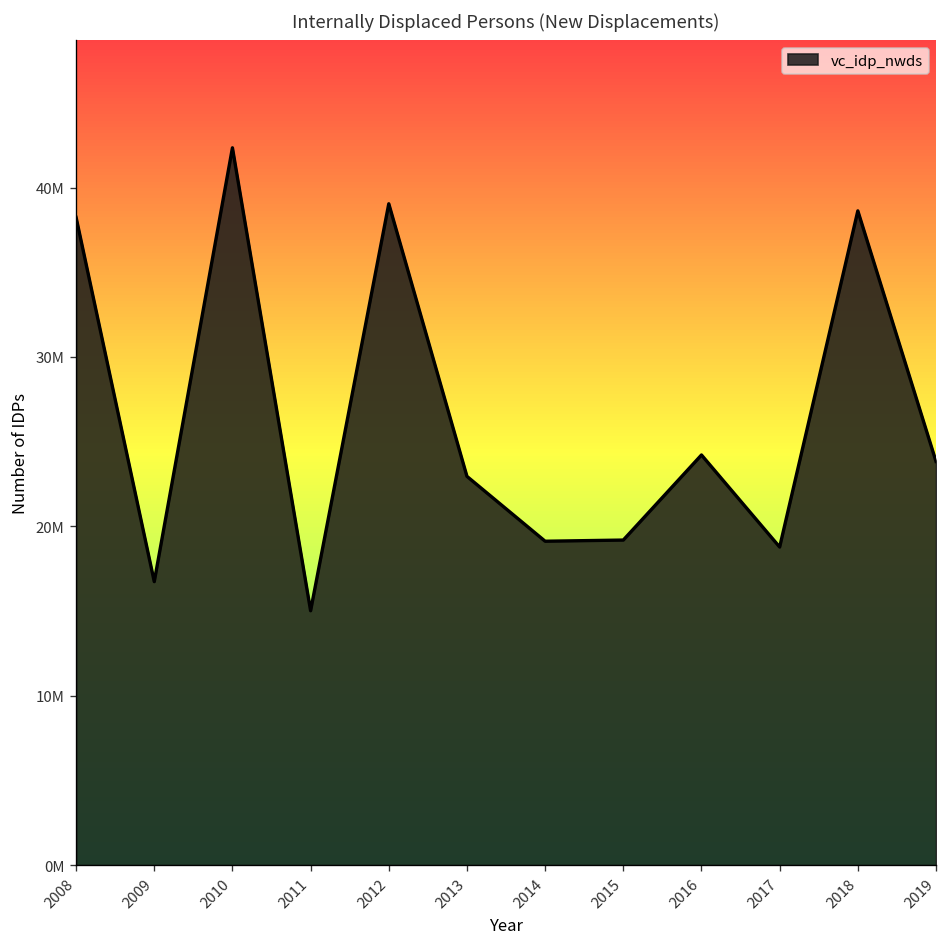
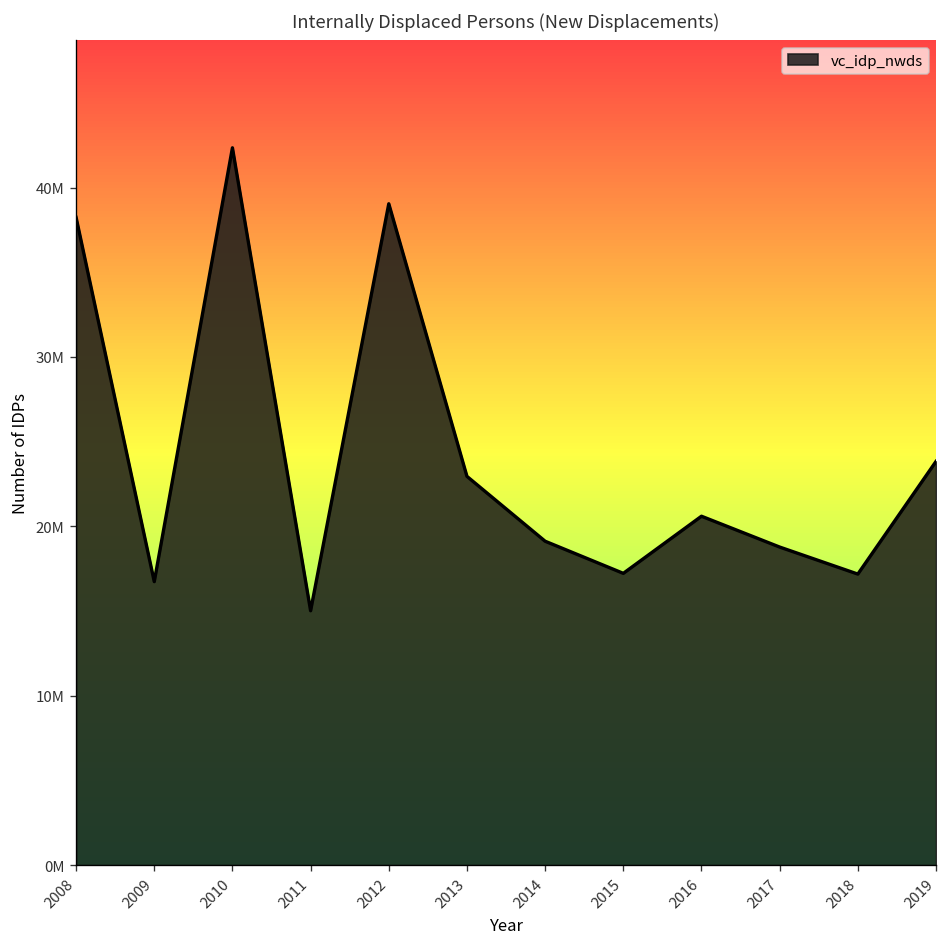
2015: 19200000 -> 17200000
2016: 24200000 -> 20600000
2018: 38600000 -> 17200000
